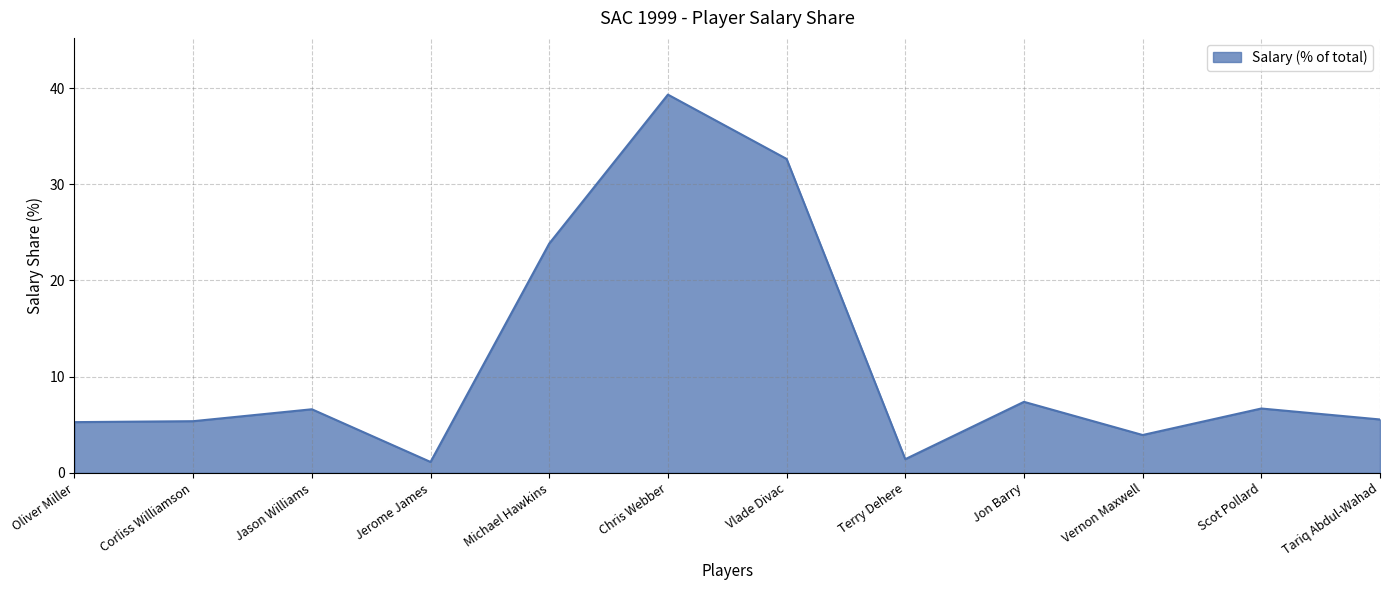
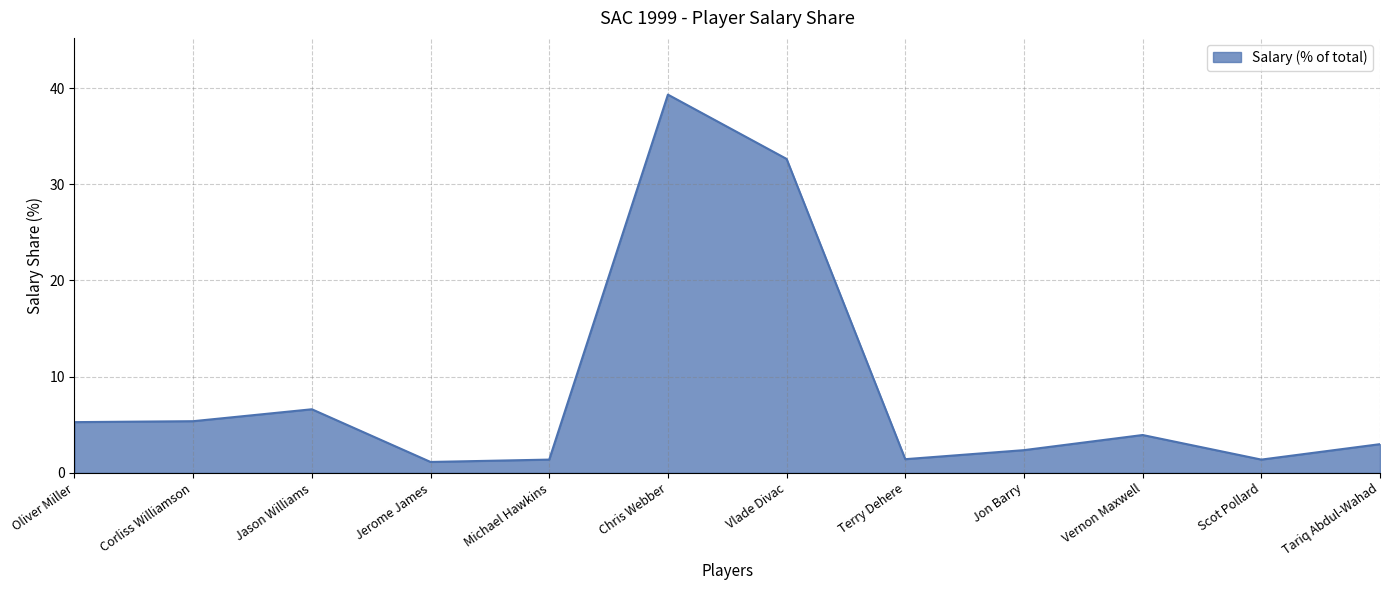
Michael Hawkins: 24 -> 1
Jon Barry: 7 -> 2
Scot Pollard: 7 -> 1
Tariq Abdul-Wahad: 6 -> 3
